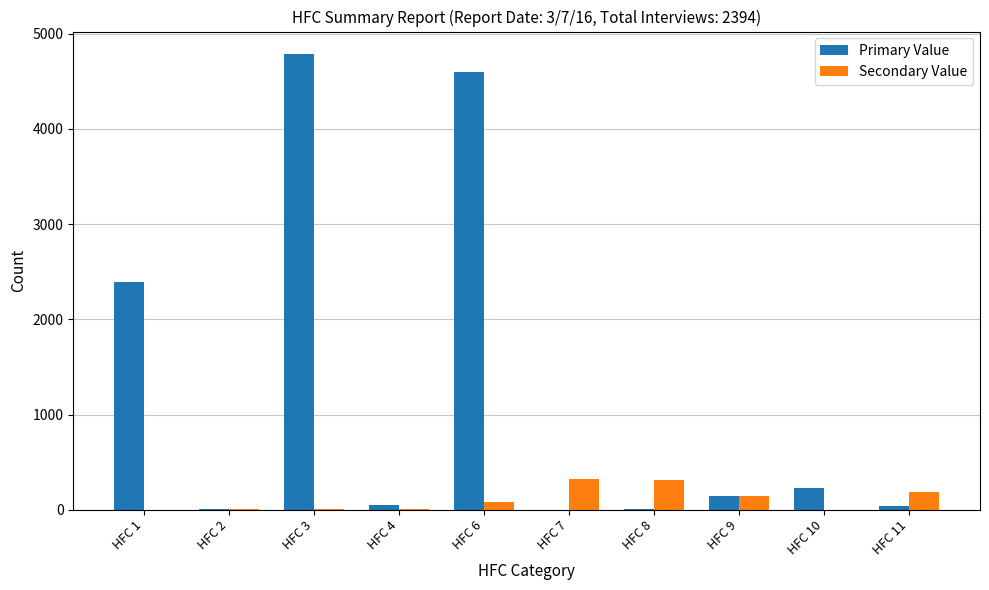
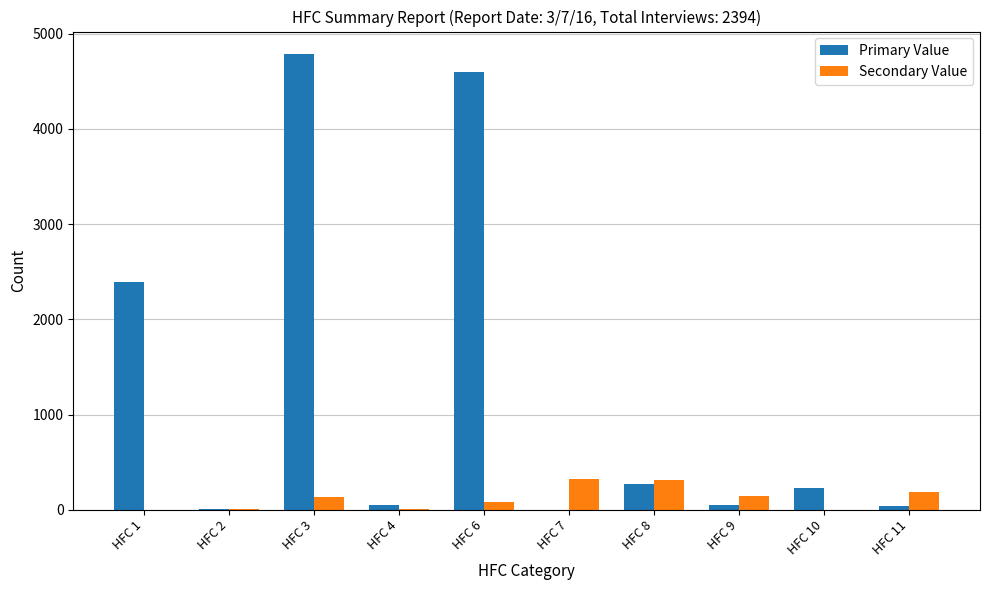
Secondary Value, HFC 3: 0 -> 100
Primary Value, HFC 8: 0 -> 300
Primary Value, HFC 9: 140 -> 50
